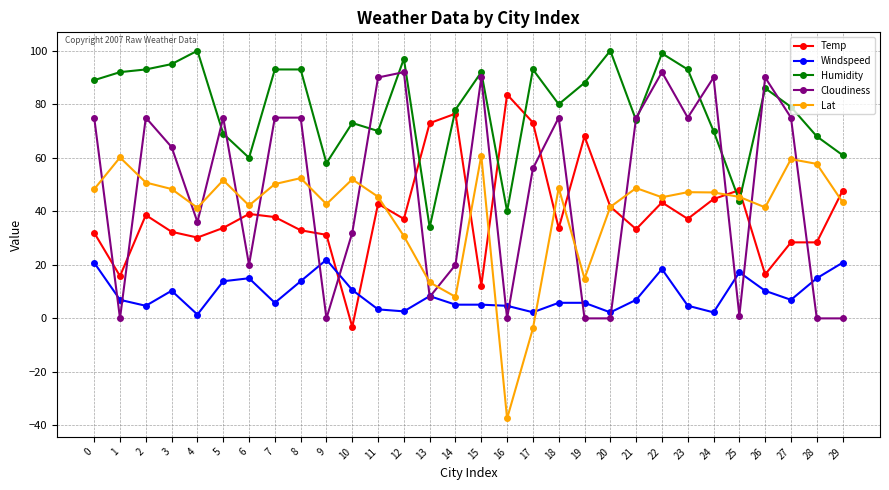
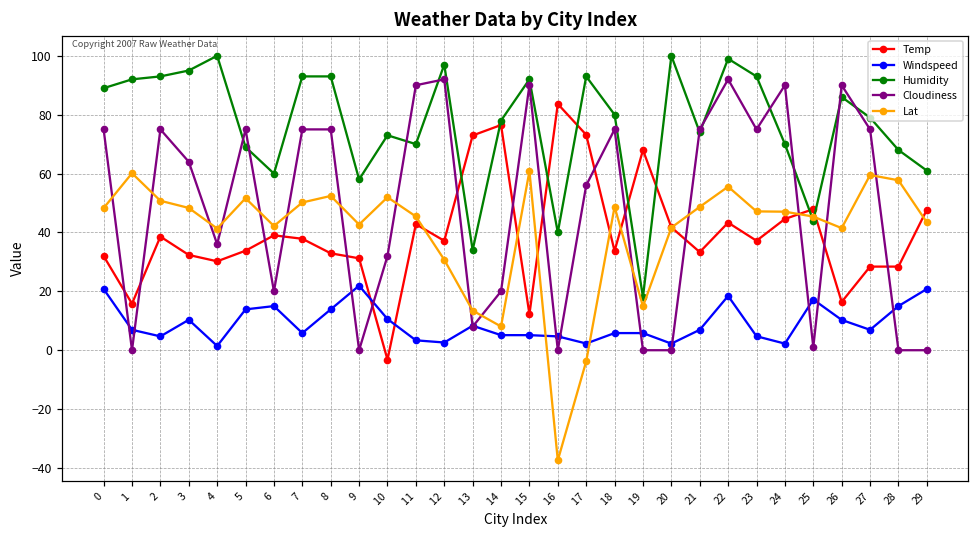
Humidity, 19: 88 -> 18
Lat, 22: 45 -> 56
